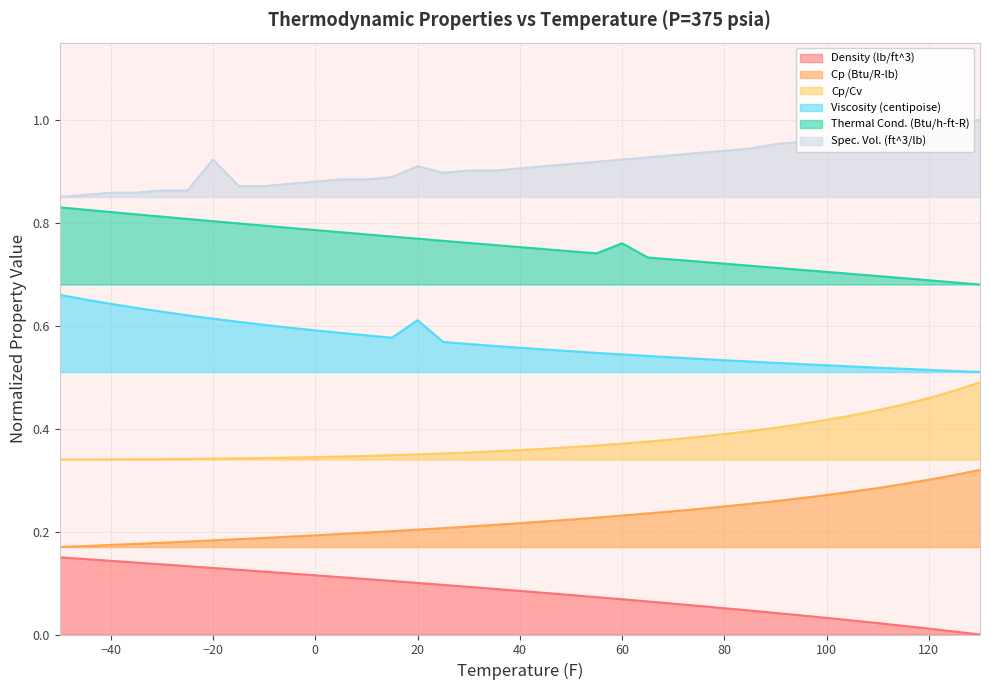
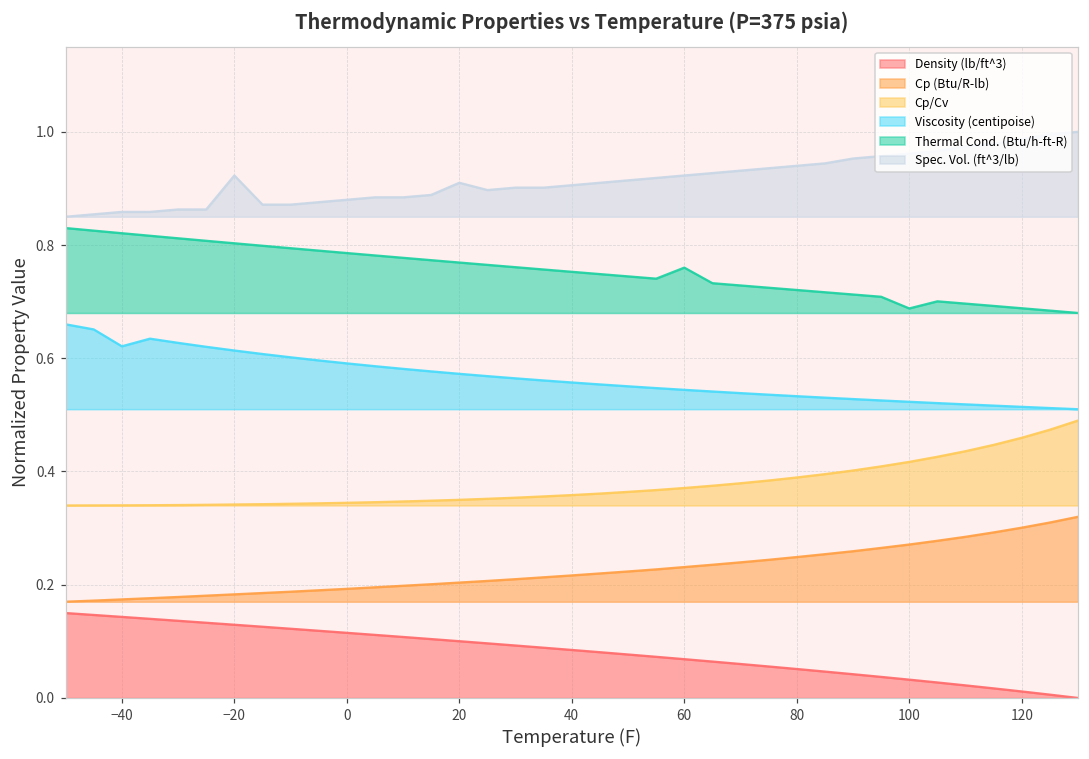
Viscosity (centipoise), −40: 0.64 -> 0.62
Viscosity (centipoise), 20: 0.61 -> 0.57
Thermal Cond. (Btu/h-ft-R), 100: 0.70 -> 0.69
